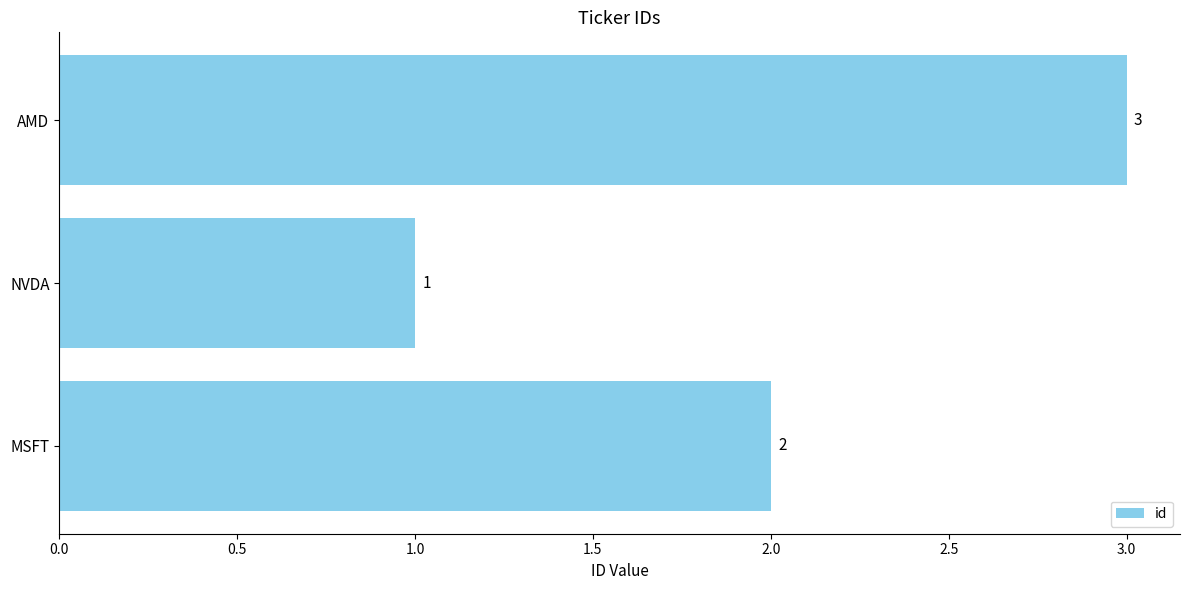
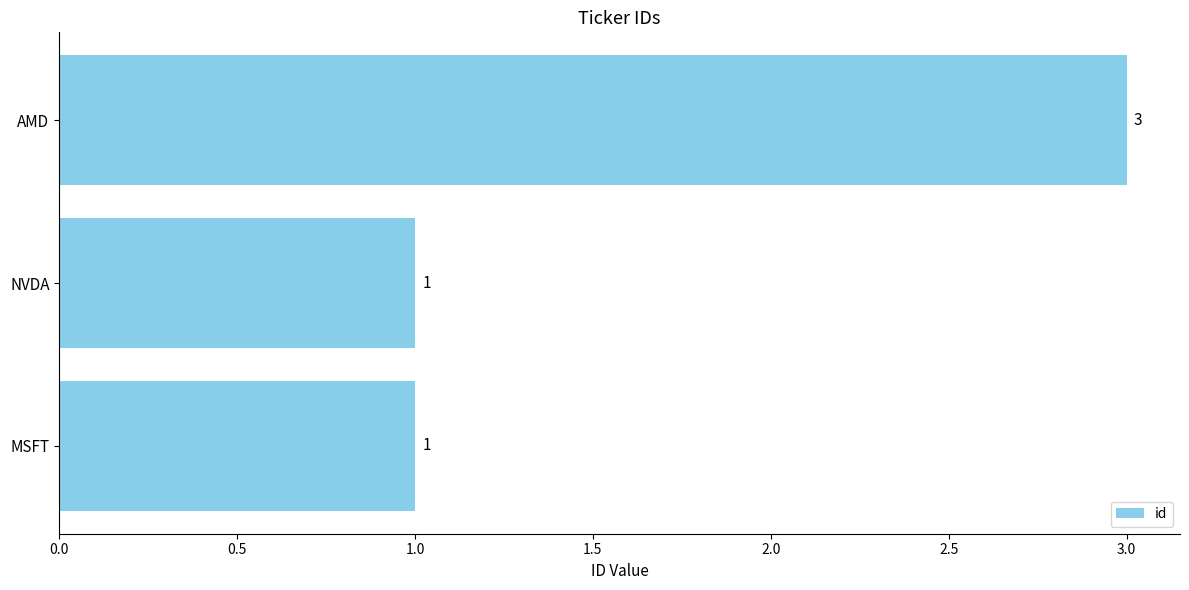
MSFT: 2 -> 1
